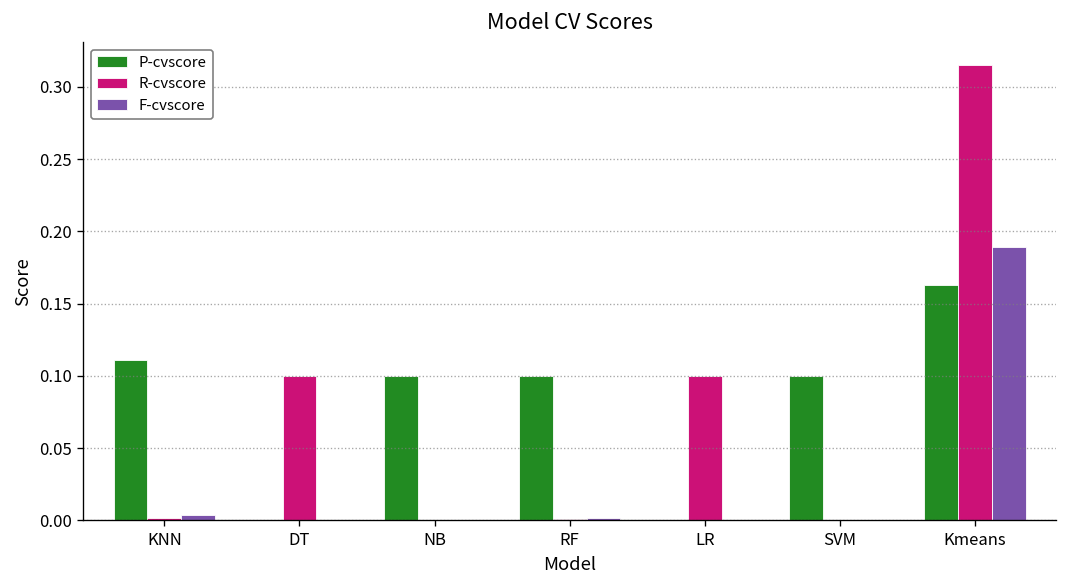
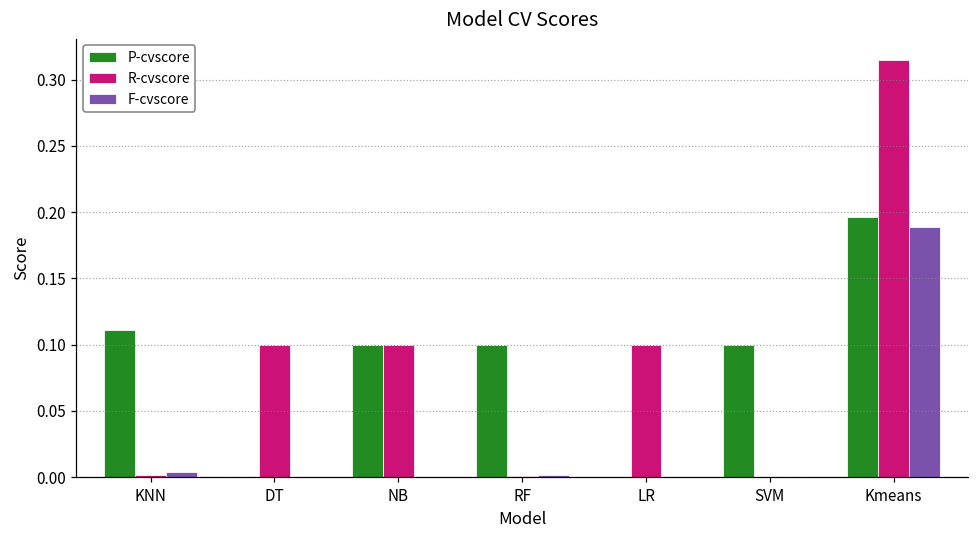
R-cvscore, NB: 0.0 -> 0.1
P-cvscore, Kmeans: 0.163 -> 0.196
